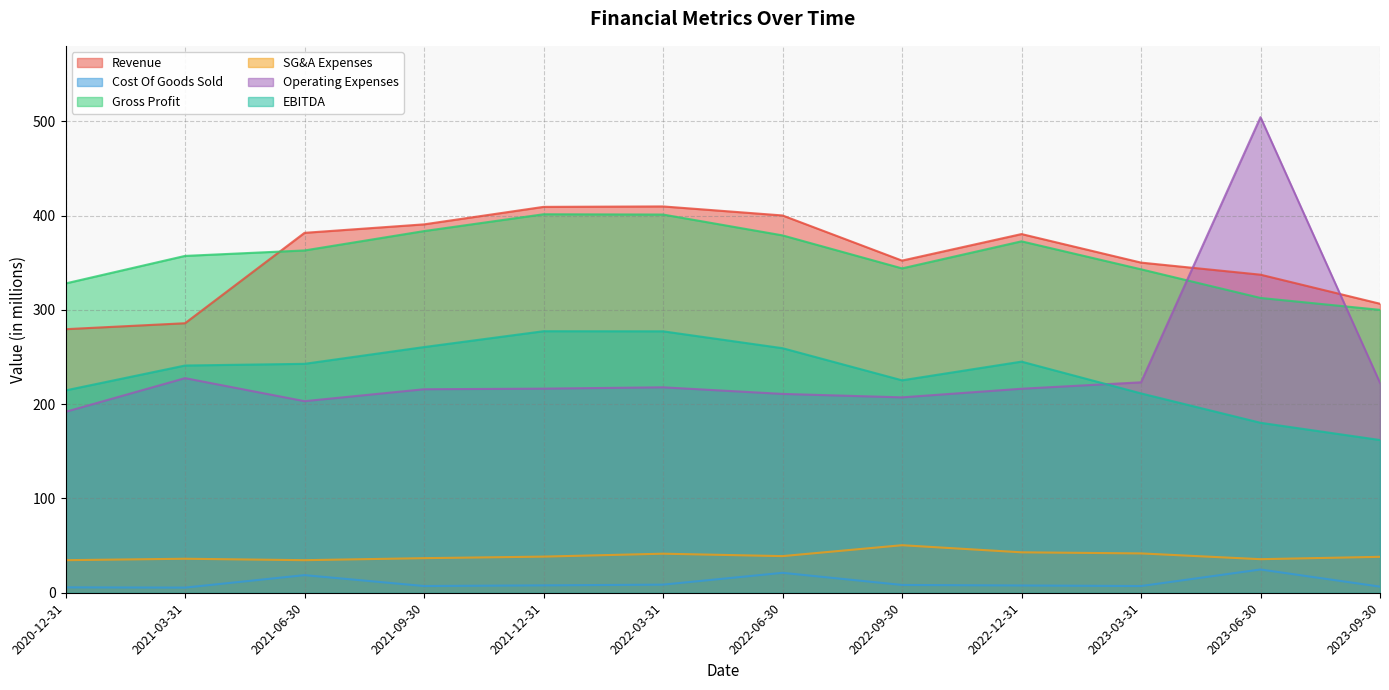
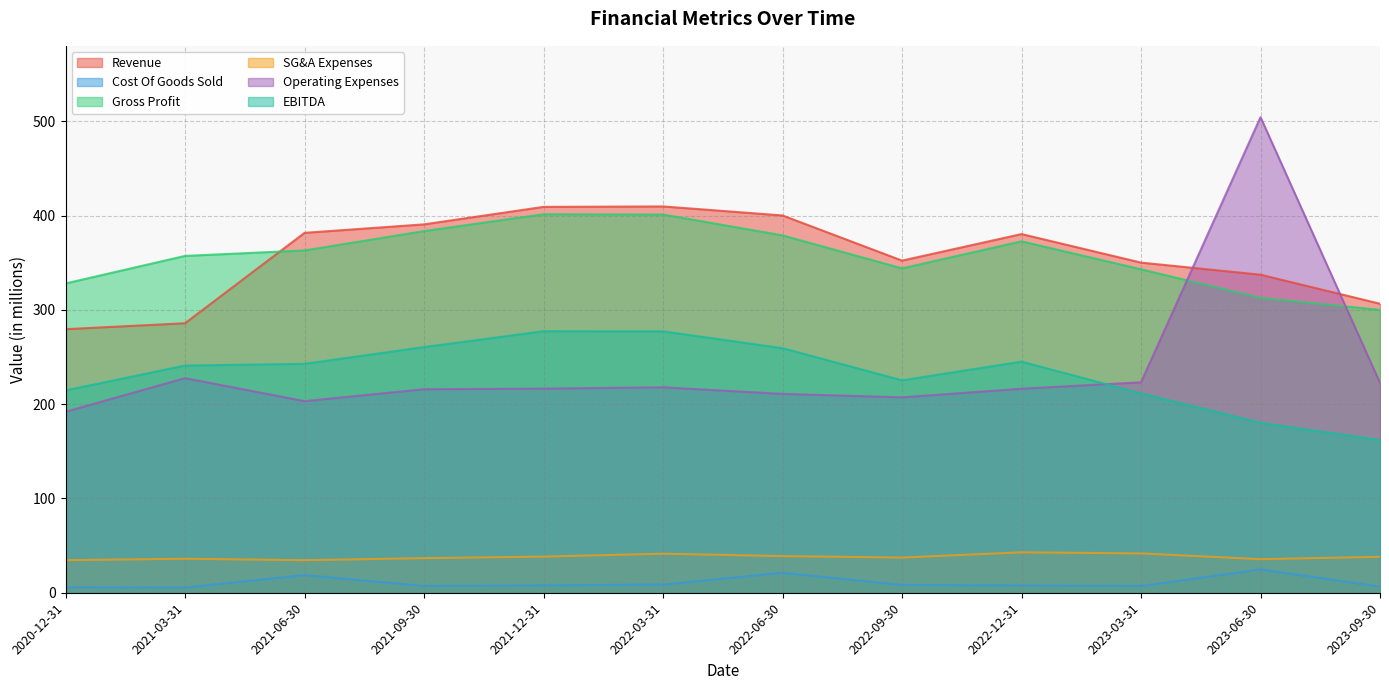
SG&A Expenses, 2022-09-30: 50 -> 40
